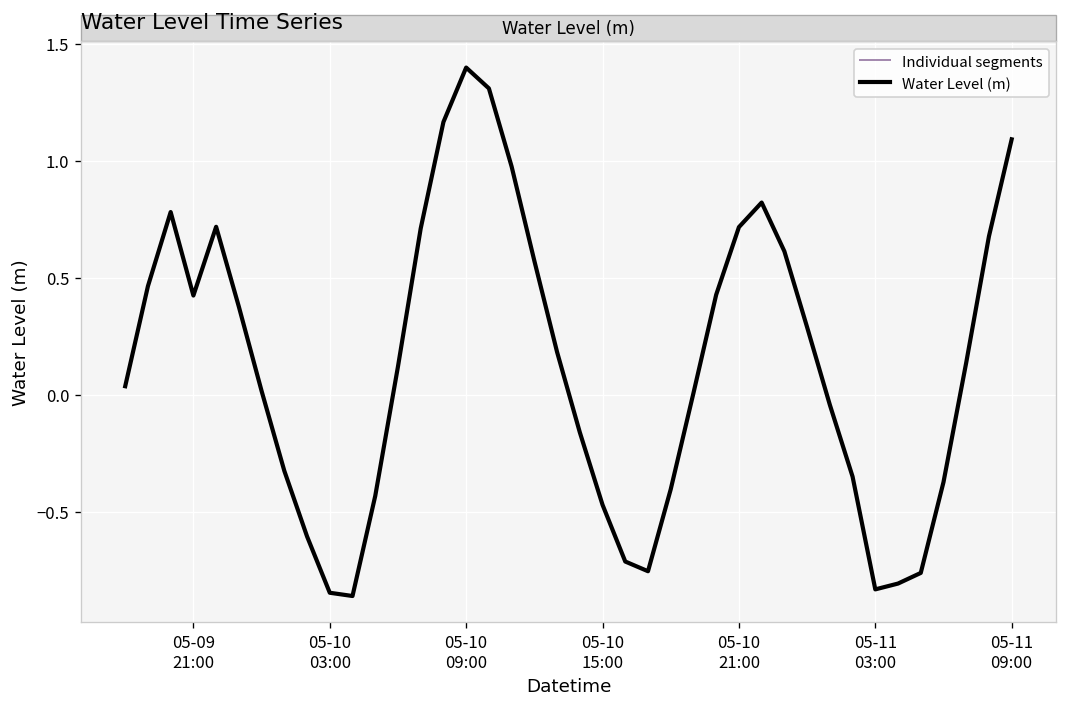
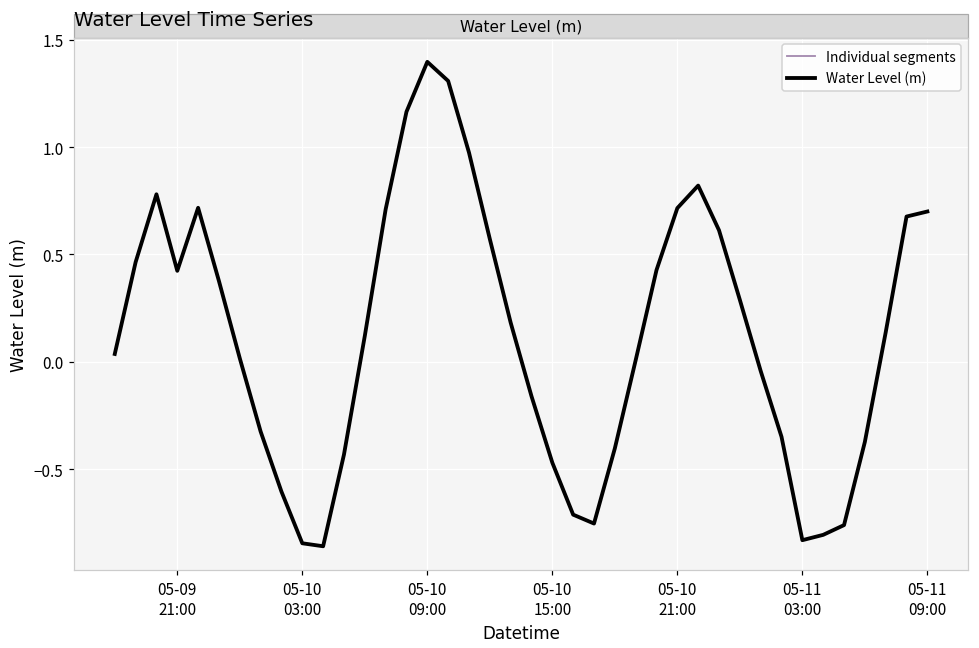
Water Level (m), 05-11 09:00: 1.09 -> 0.70
